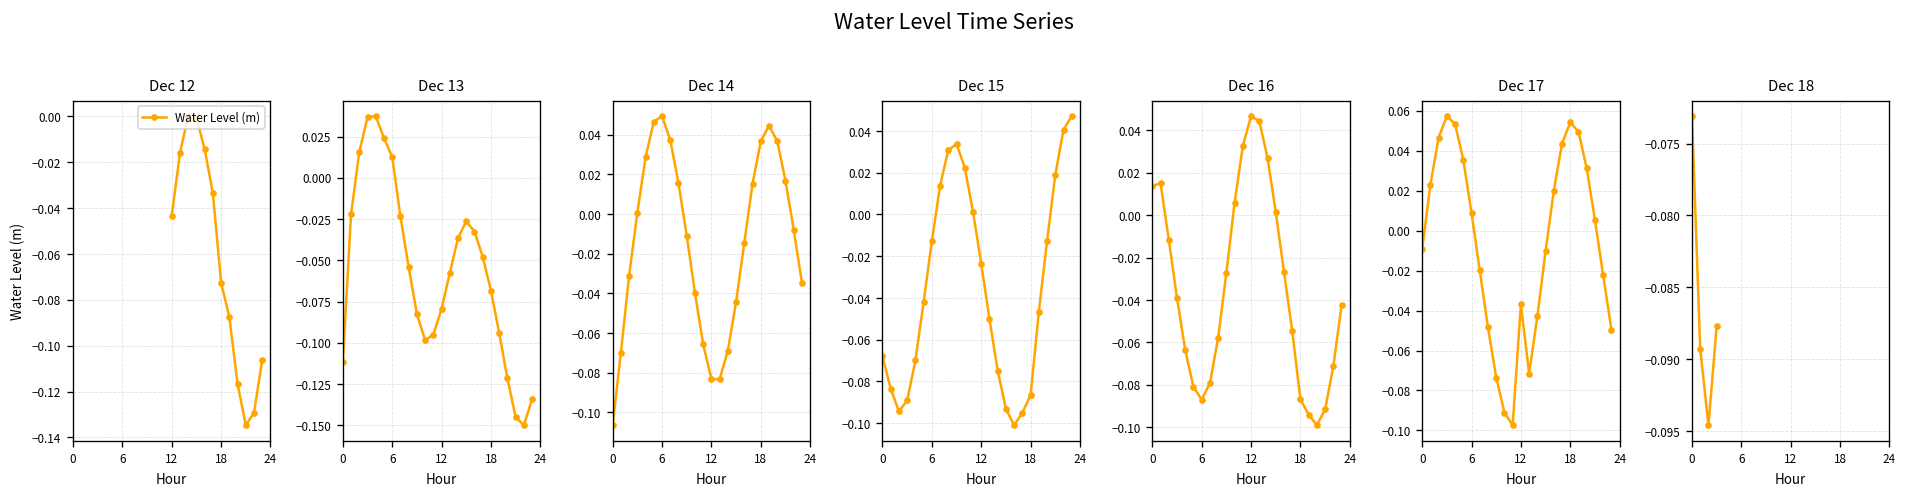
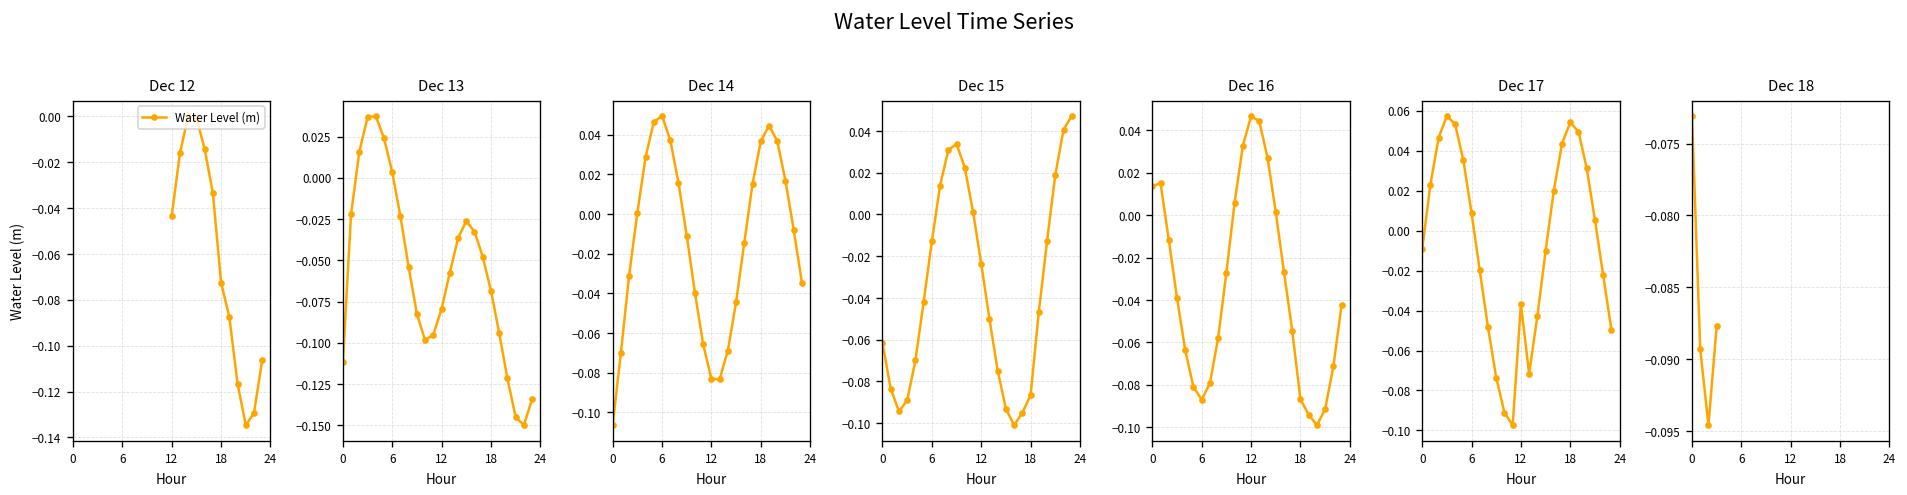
Dec 13, 6: 0.013 -> 0.004
Dec 15, 0: -0.068 -> -0.062
